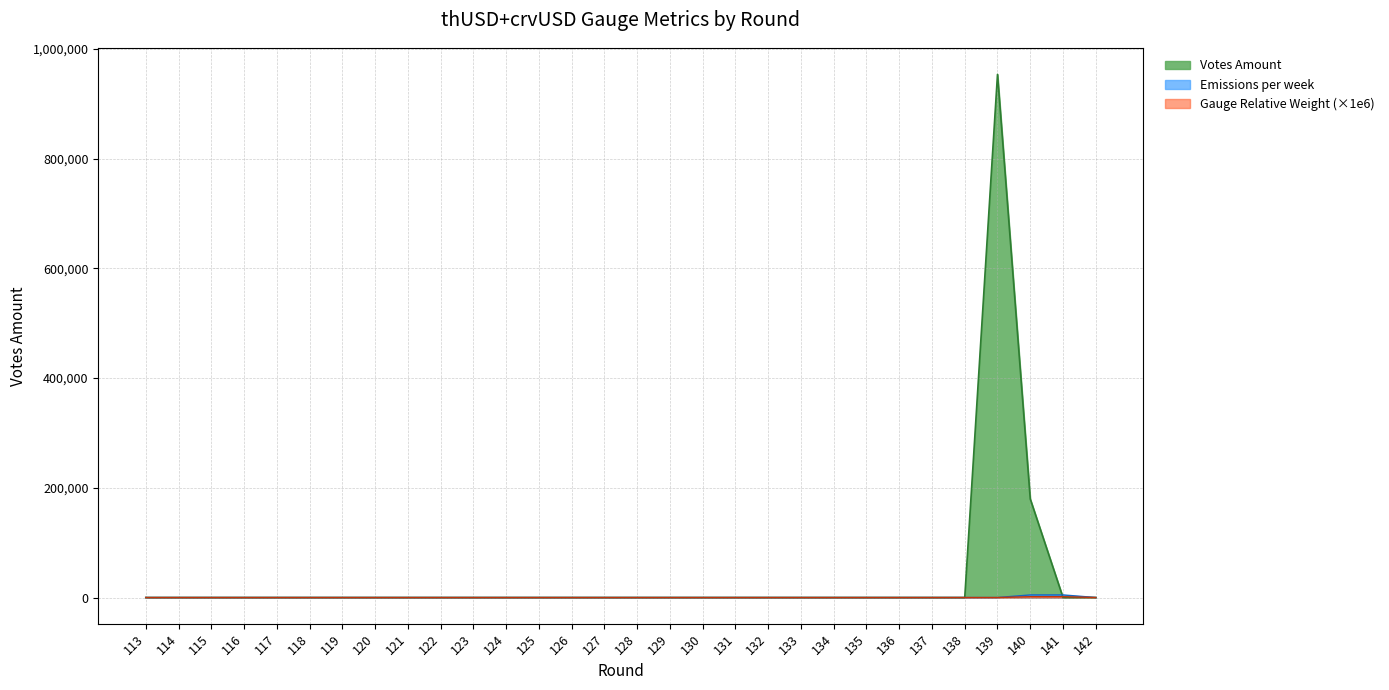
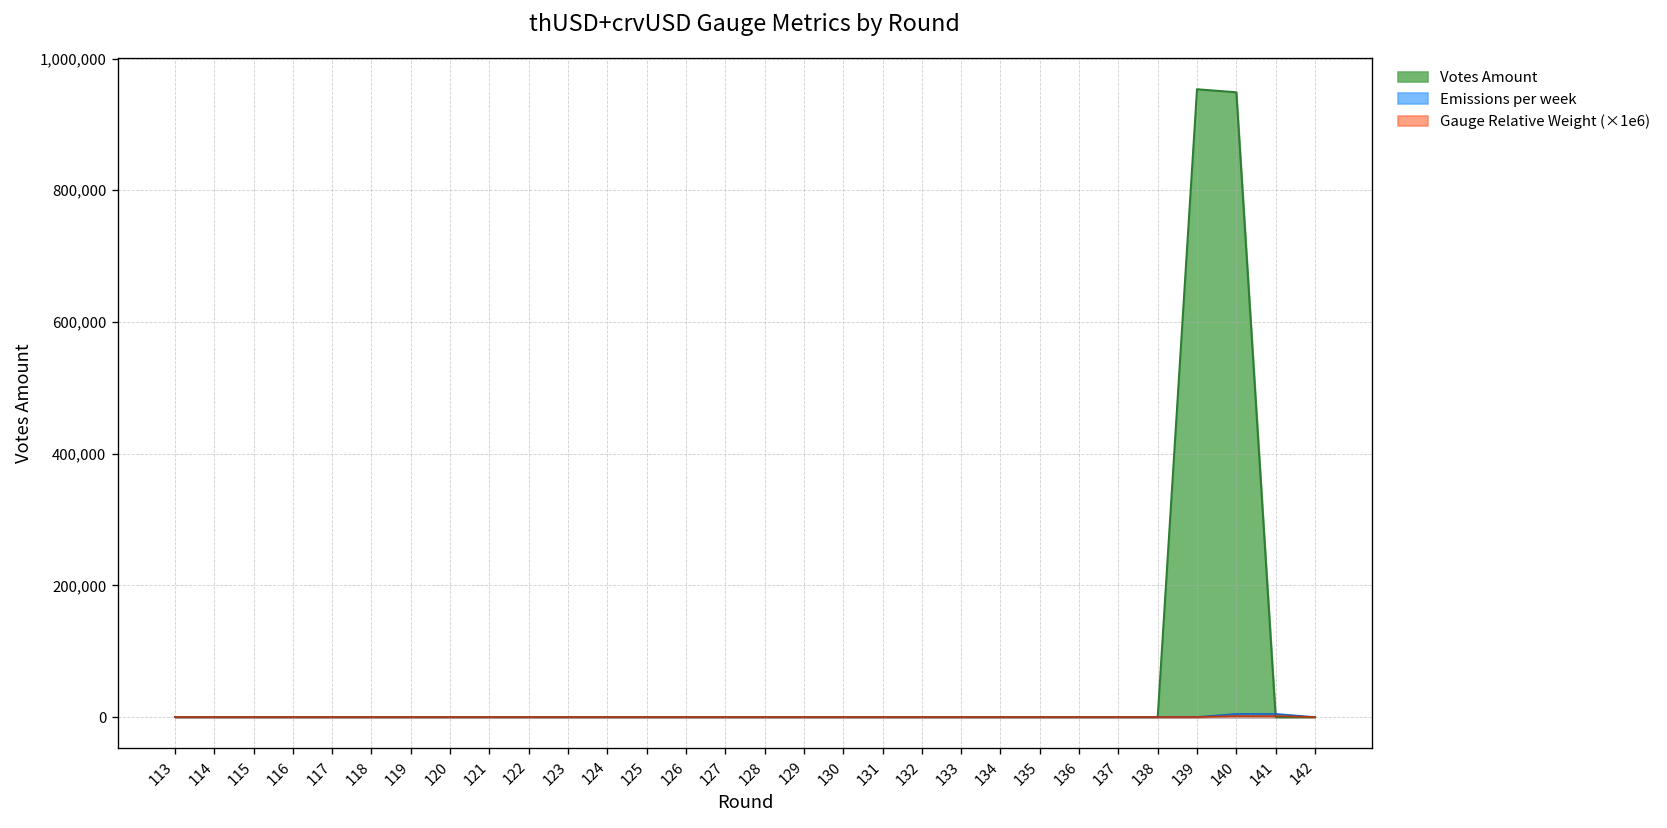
Votes Amount, 140: 180,000 -> 950,000
